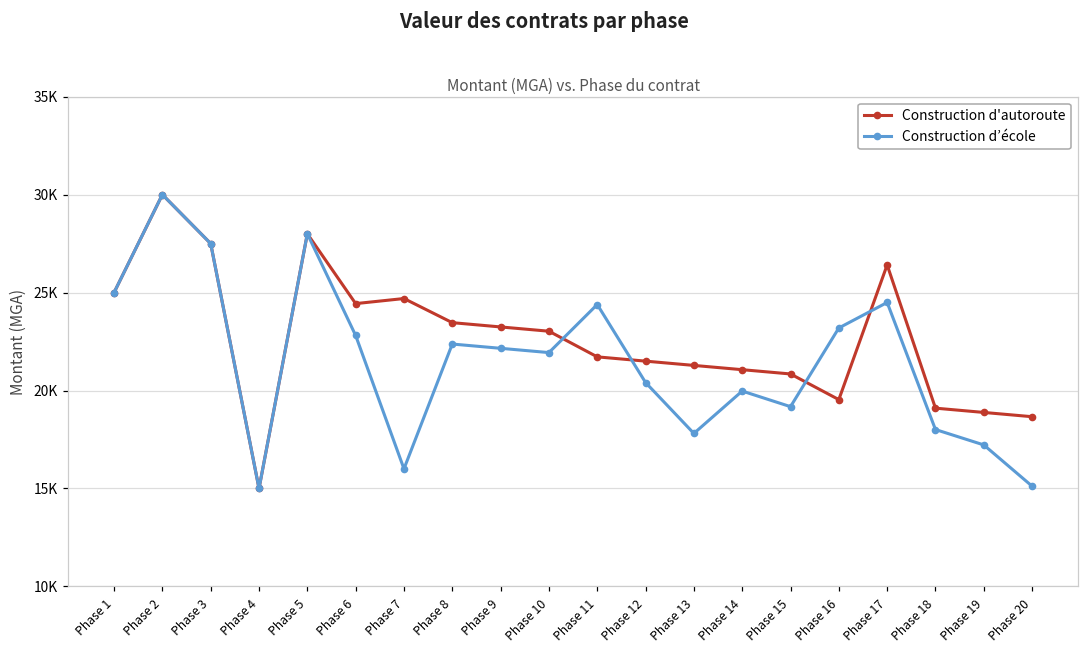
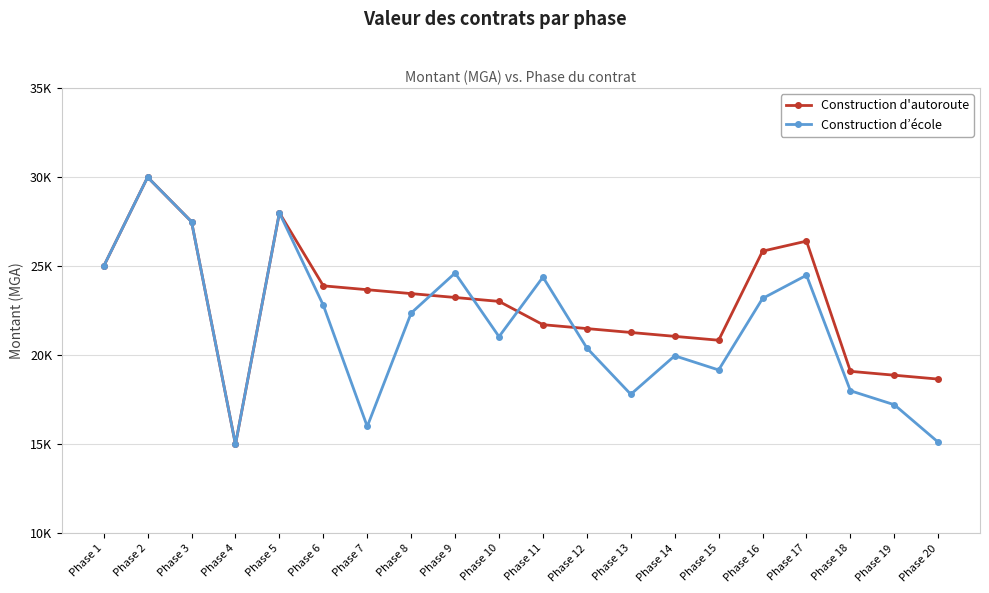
Construction d'autoroute, Phase 6: 24400 -> 23900
Construction d'autoroute, Phase 7: 24700 -> 23700
Construction d’école, Phase 9: 22200 -> 24600
Construction d’école, Phase 10: 21900 -> 21000
Construction d'autoroute, Phase 16: 19500 -> 25800
